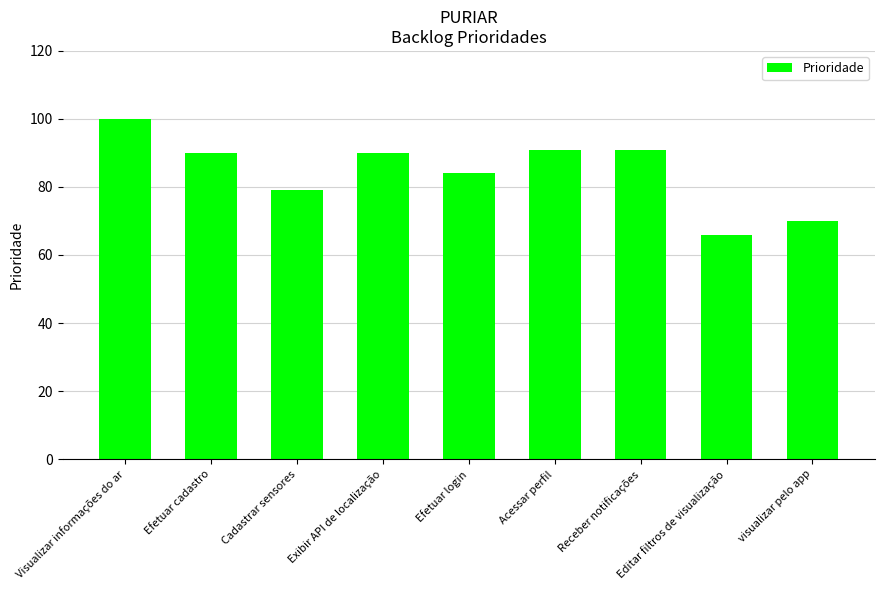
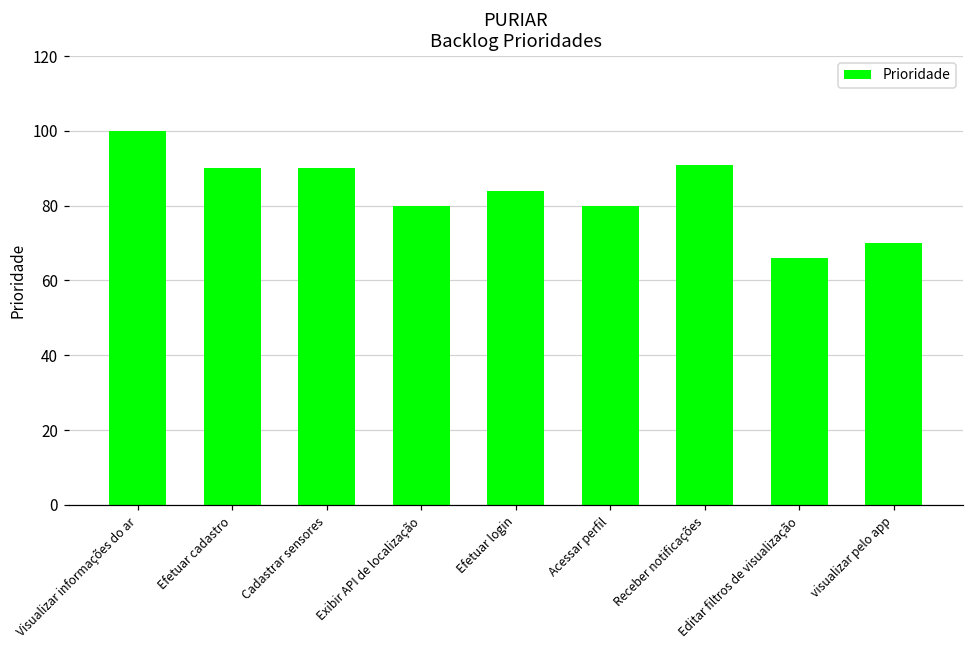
Cadastrar sensores: 79 -> 90
Exibir API de localização: 90 -> 80
Acessar perfil: 91 -> 80
